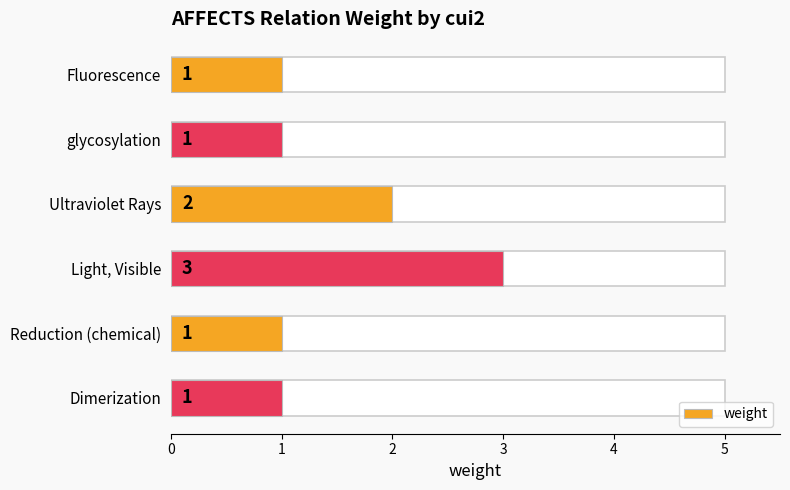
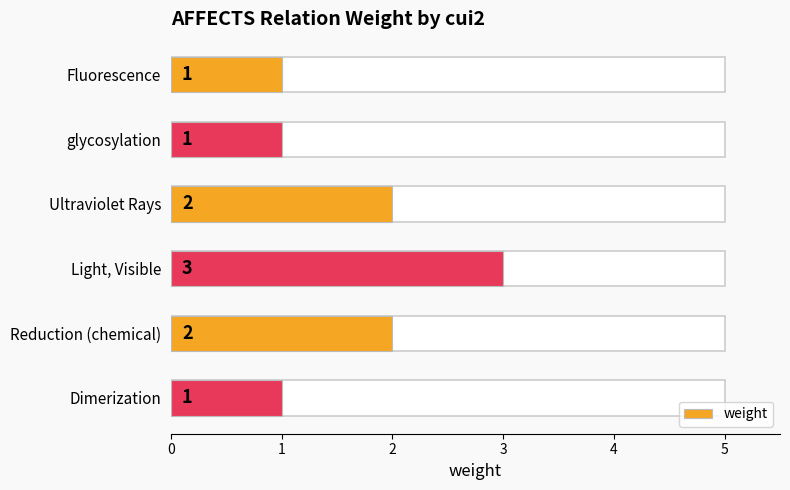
weight, Reduction (chemical): 1 -> 2
